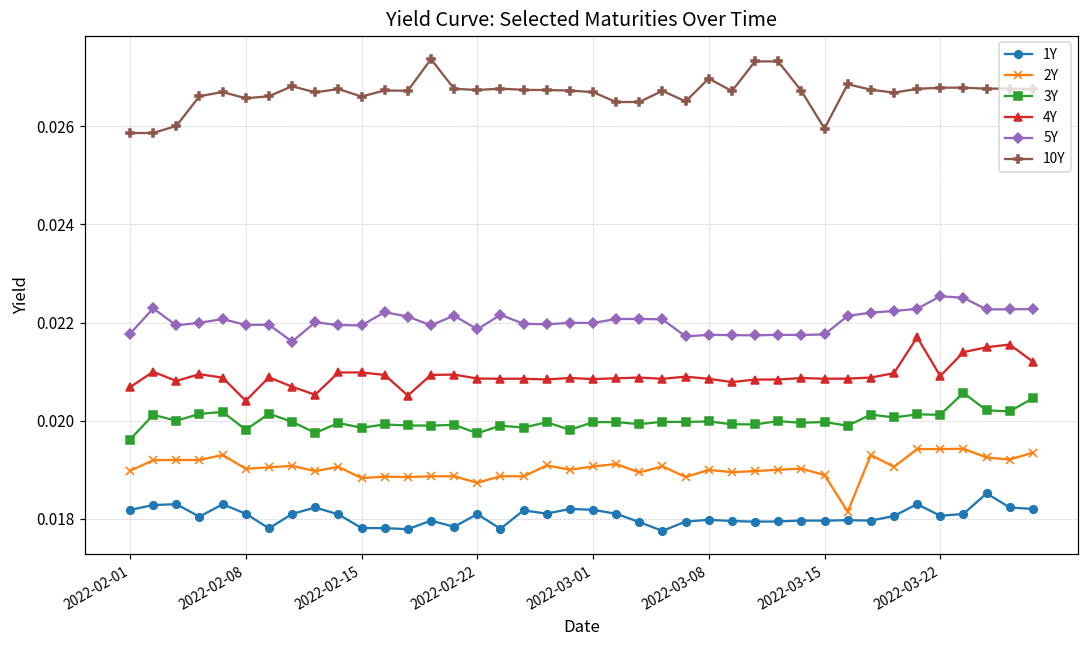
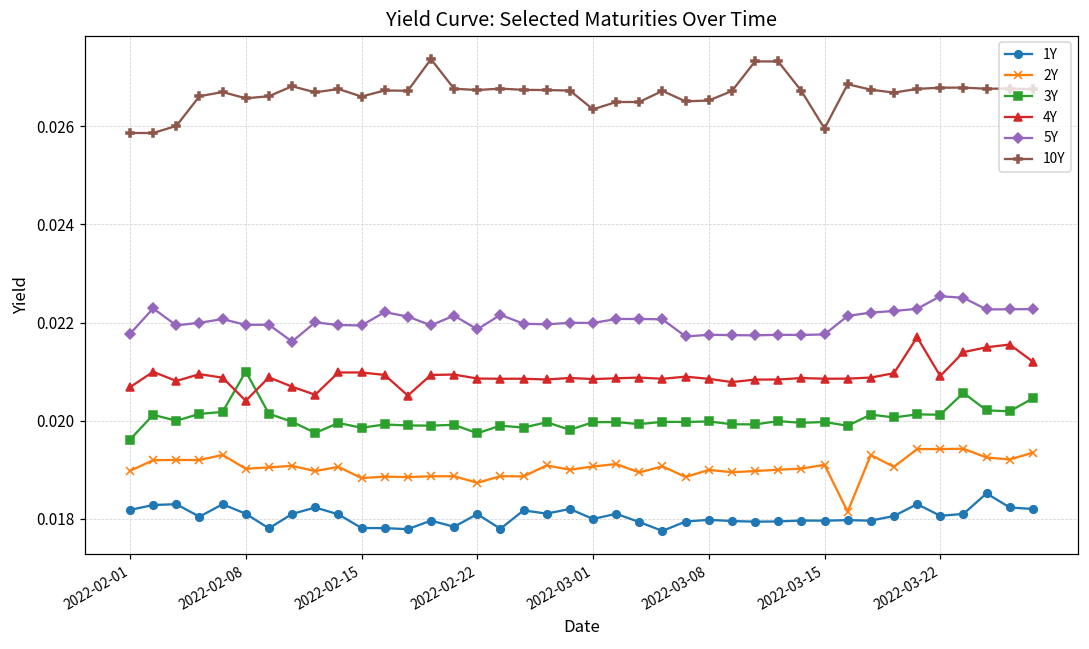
3Y, 2022-02-08: 0.0198 -> 0.0210
1Y, 2022-03-01: 0.0182 -> 0.0180
10Y, 2022-03-01: 0.0267 -> 0.0263
10Y, 2022-03-08: 0.0270 -> 0.0265
2Y, 2022-03-15: 0.0189 -> 0.0191
